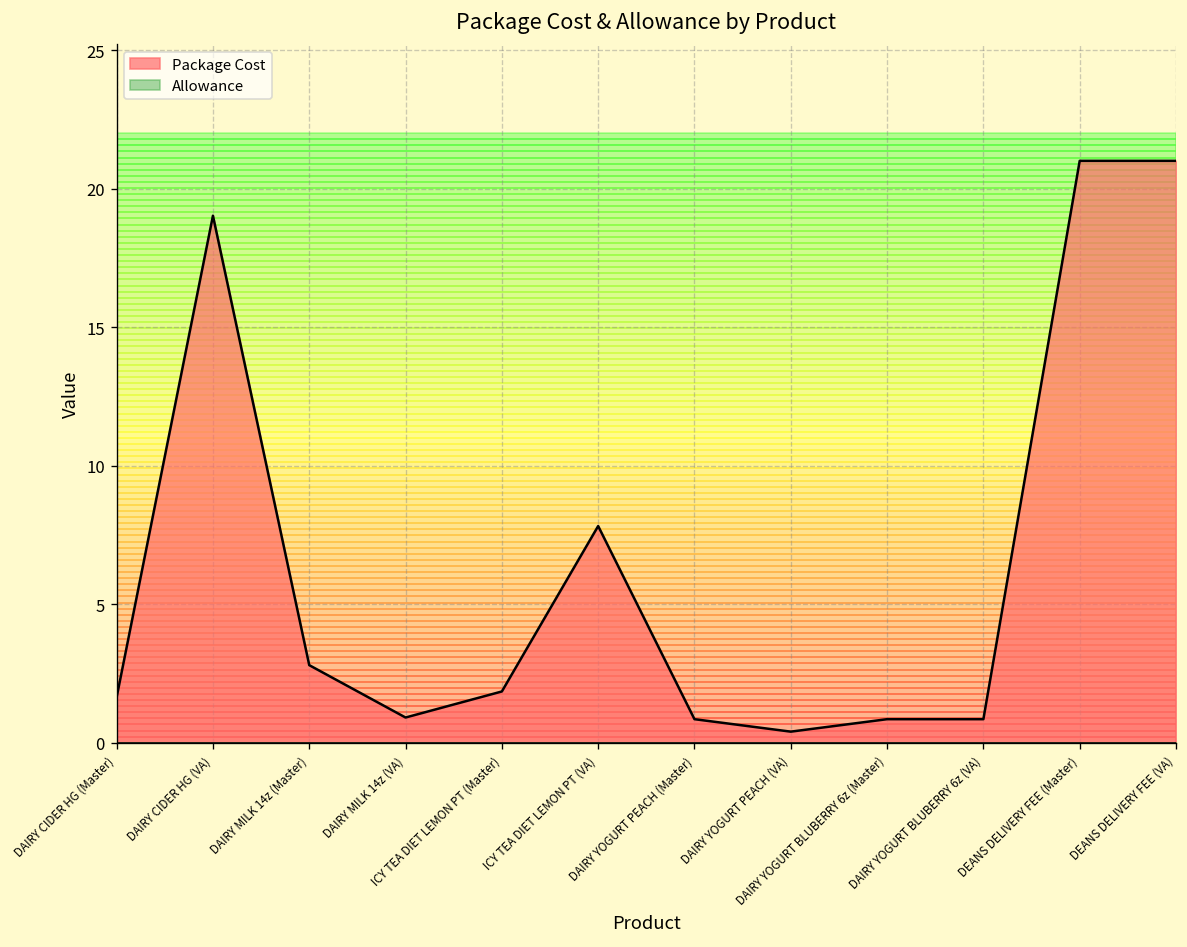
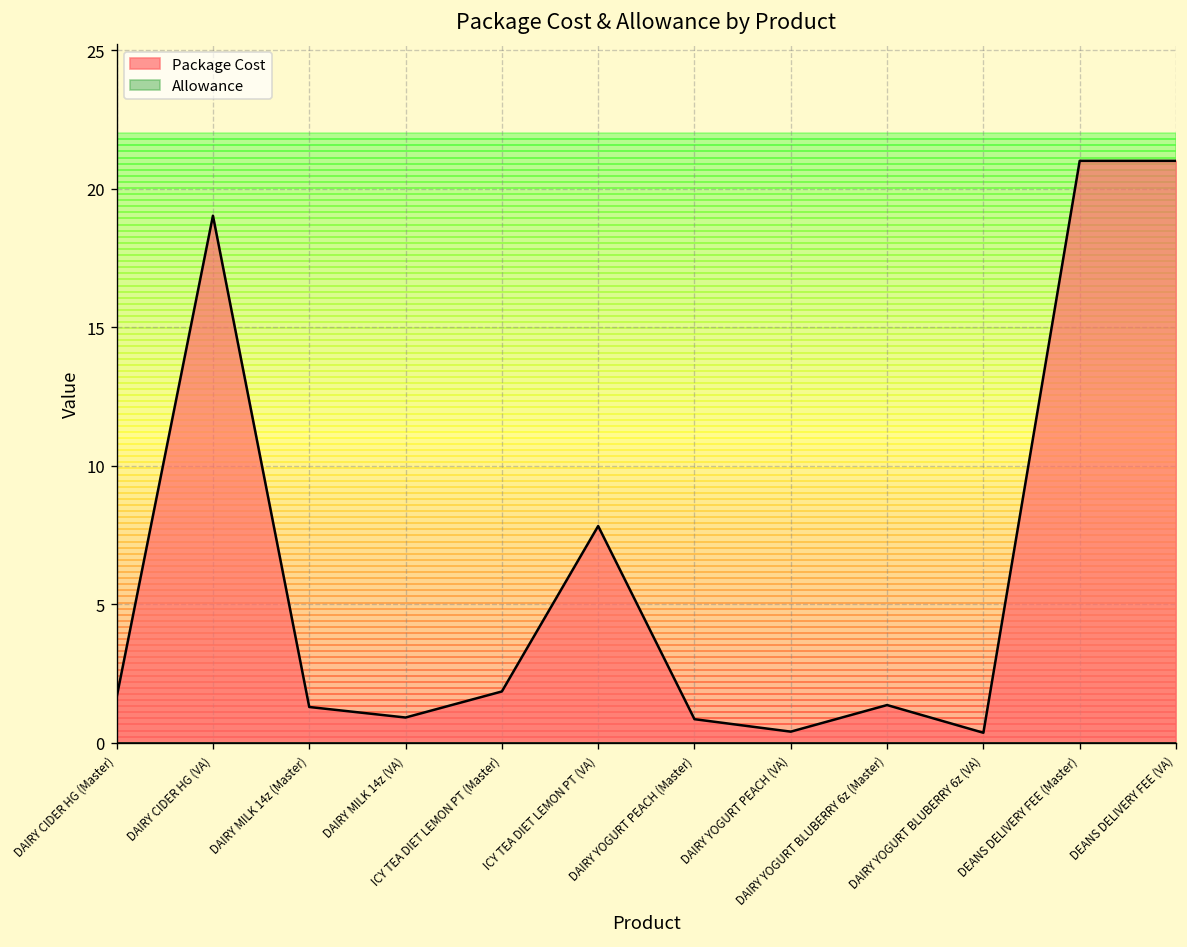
Package Cost, DAIRY MILK 14z (Master): 2.8 -> 1.3
Package Cost, DAIRY YOGURT BLUBERRY 6z (Master): 0.9 -> 1.4
Package Cost, DAIRY YOGURT BLUBERRY 6z (VA): 0.9 -> 0.4
